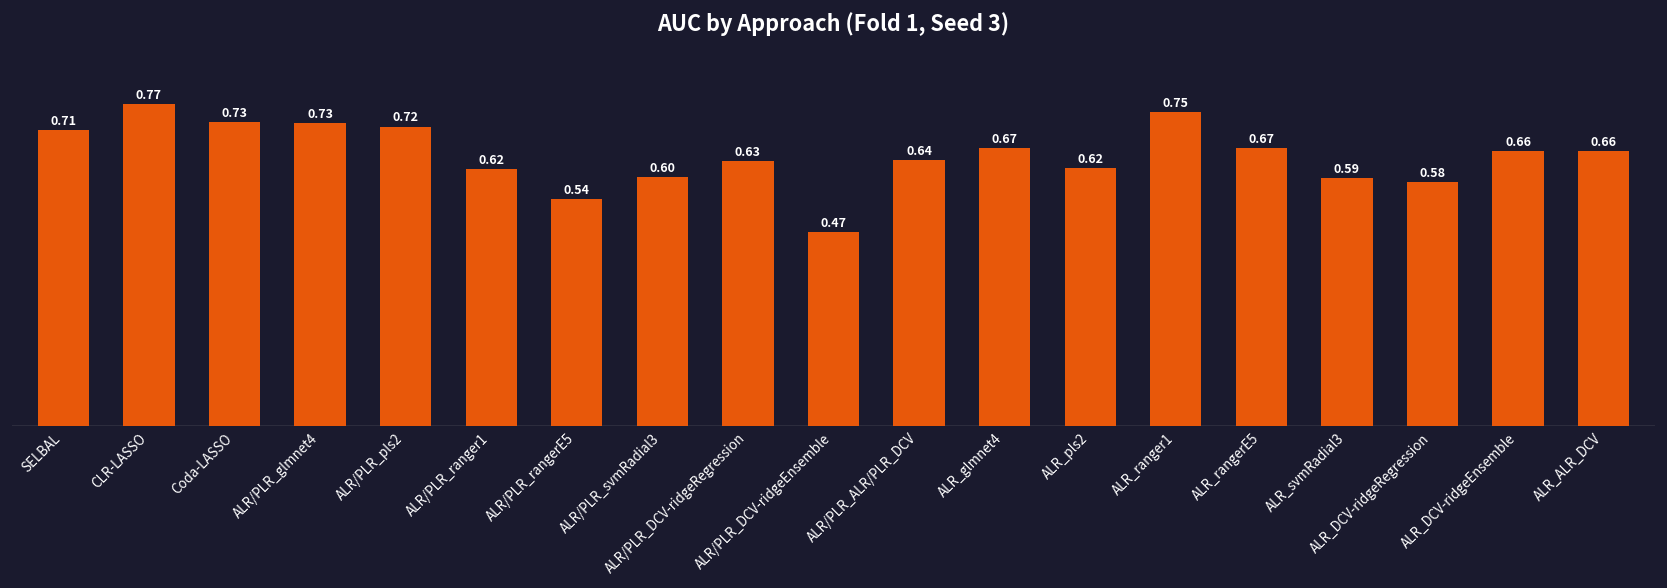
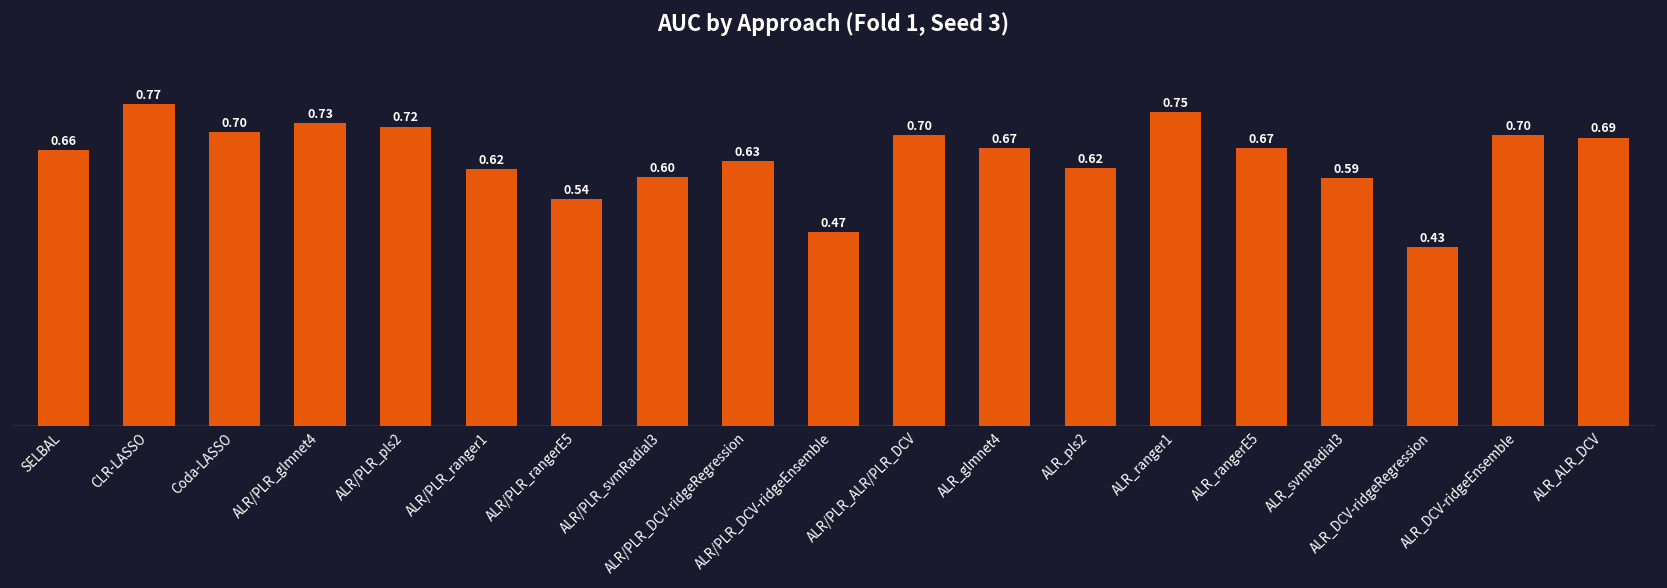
SELBAL: 0.71 -> 0.66
Coda-LASSO: 0.73 -> 0.70
ALR/PLR_ALR/PLR_DCV: 0.64 -> 0.70
ALR_DCV-ridgeRegression: 0.58 -> 0.43
ALR_DCV-ridgeEnsemble: 0.66 -> 0.70
ALR_ALR_DCV: 0.66 -> 0.69
